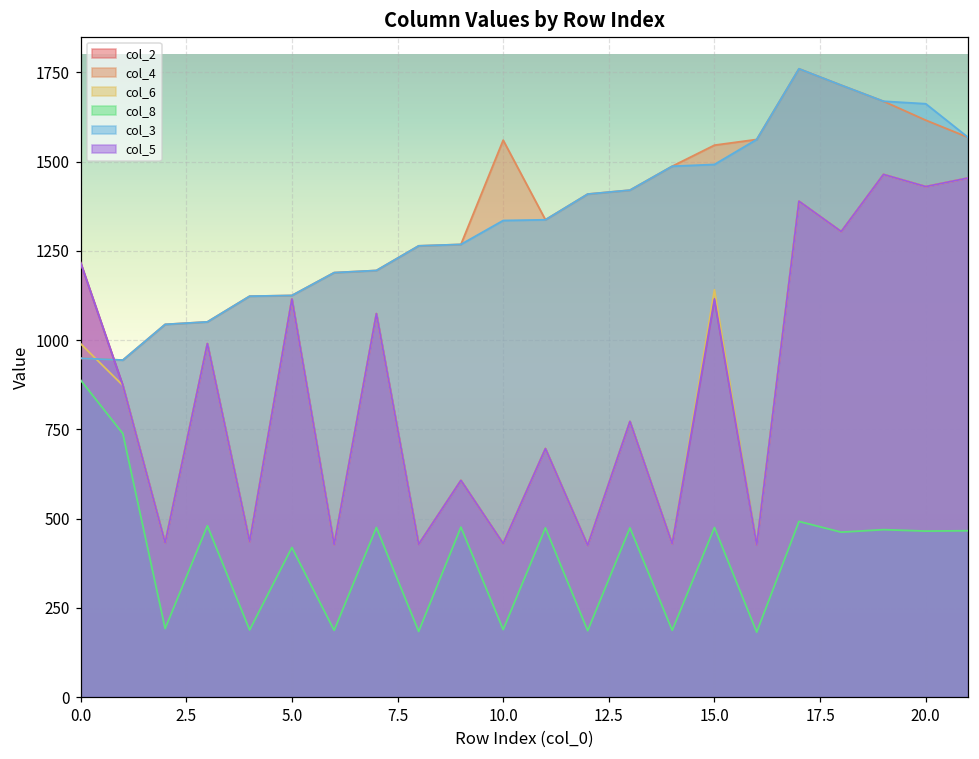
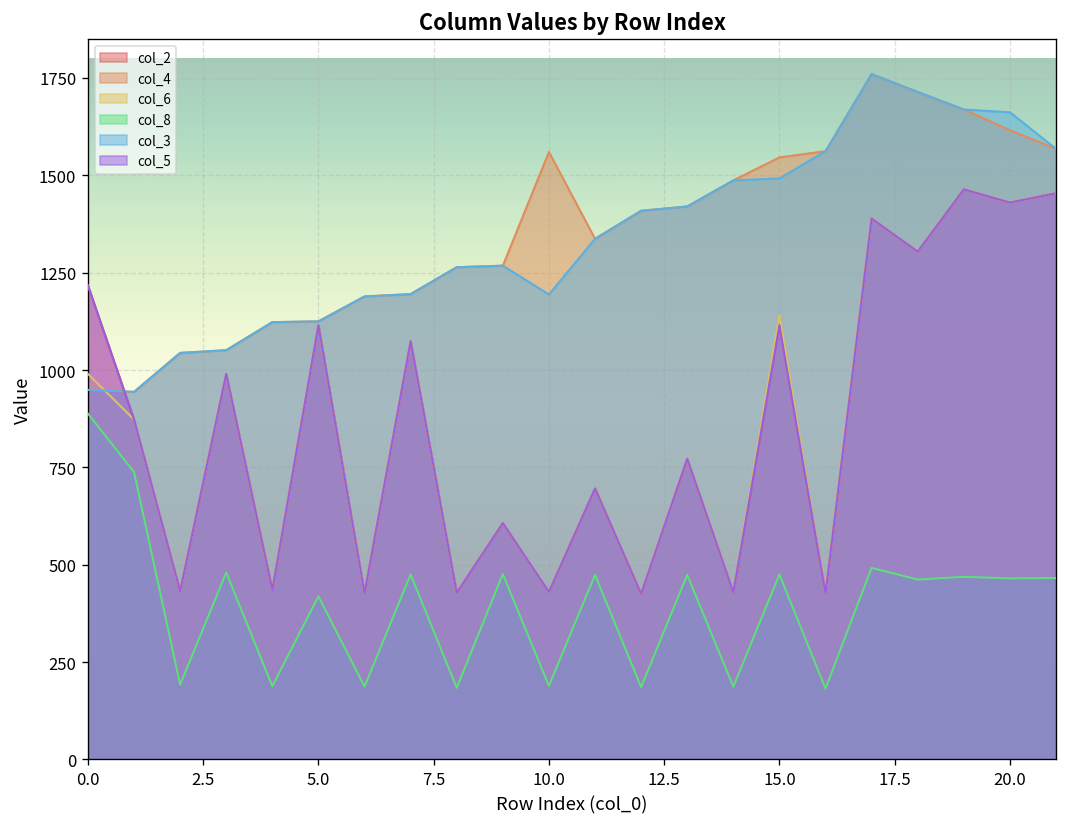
col_3, 10.0: 1340 -> 1190
